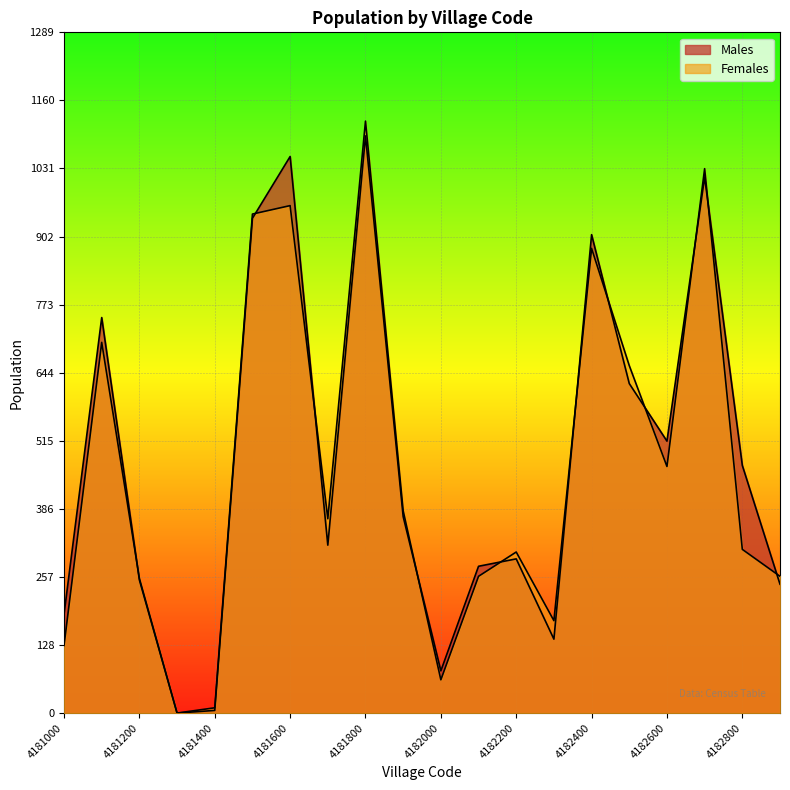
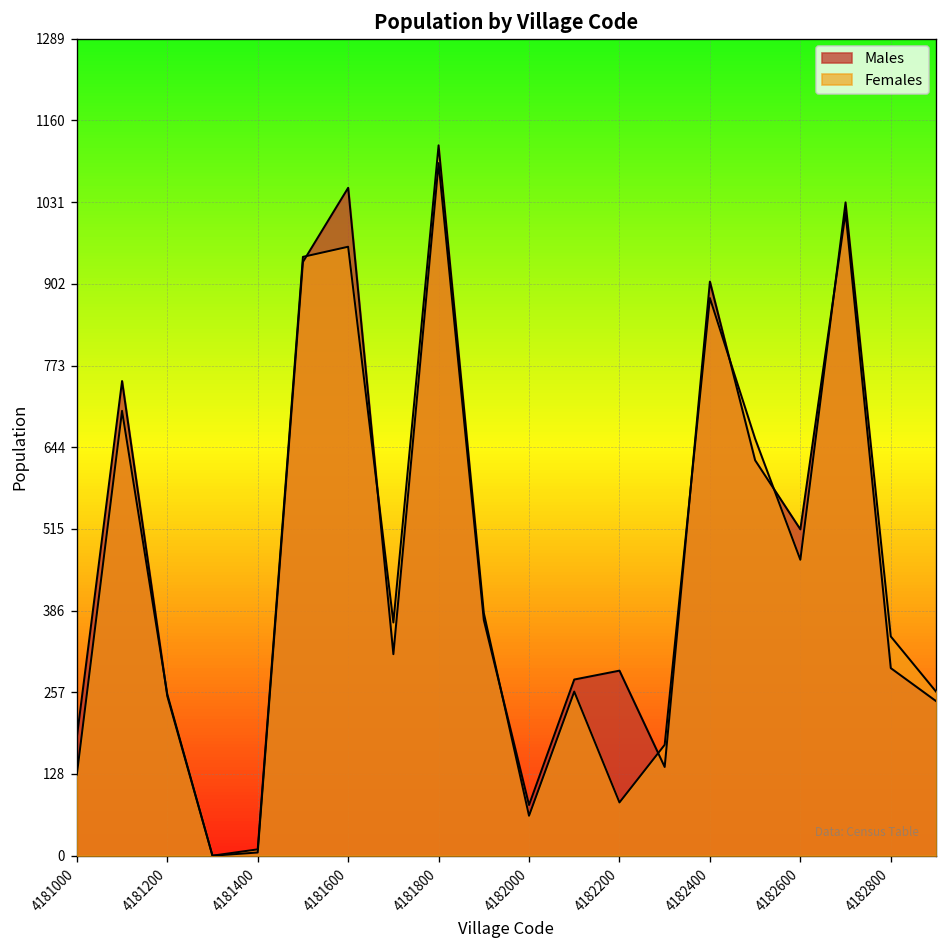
Females, 4182200: 310 -> 80
Males, 4182800: 470 -> 300
Females, 4182800: 310 -> 350
